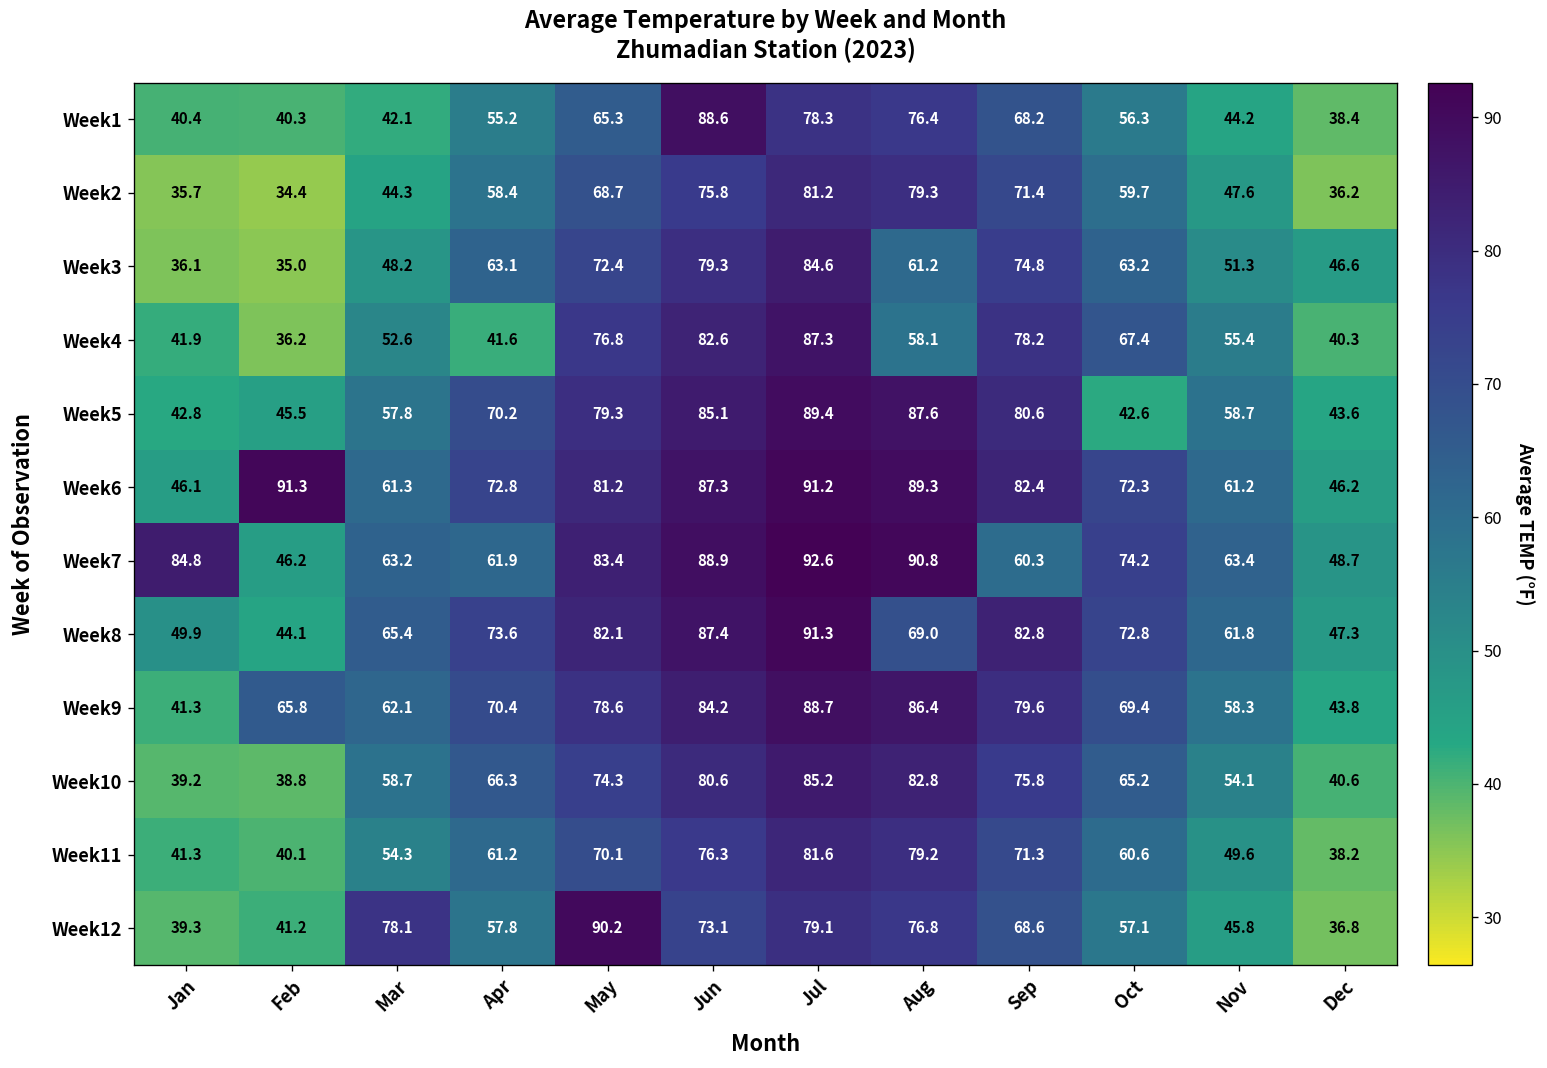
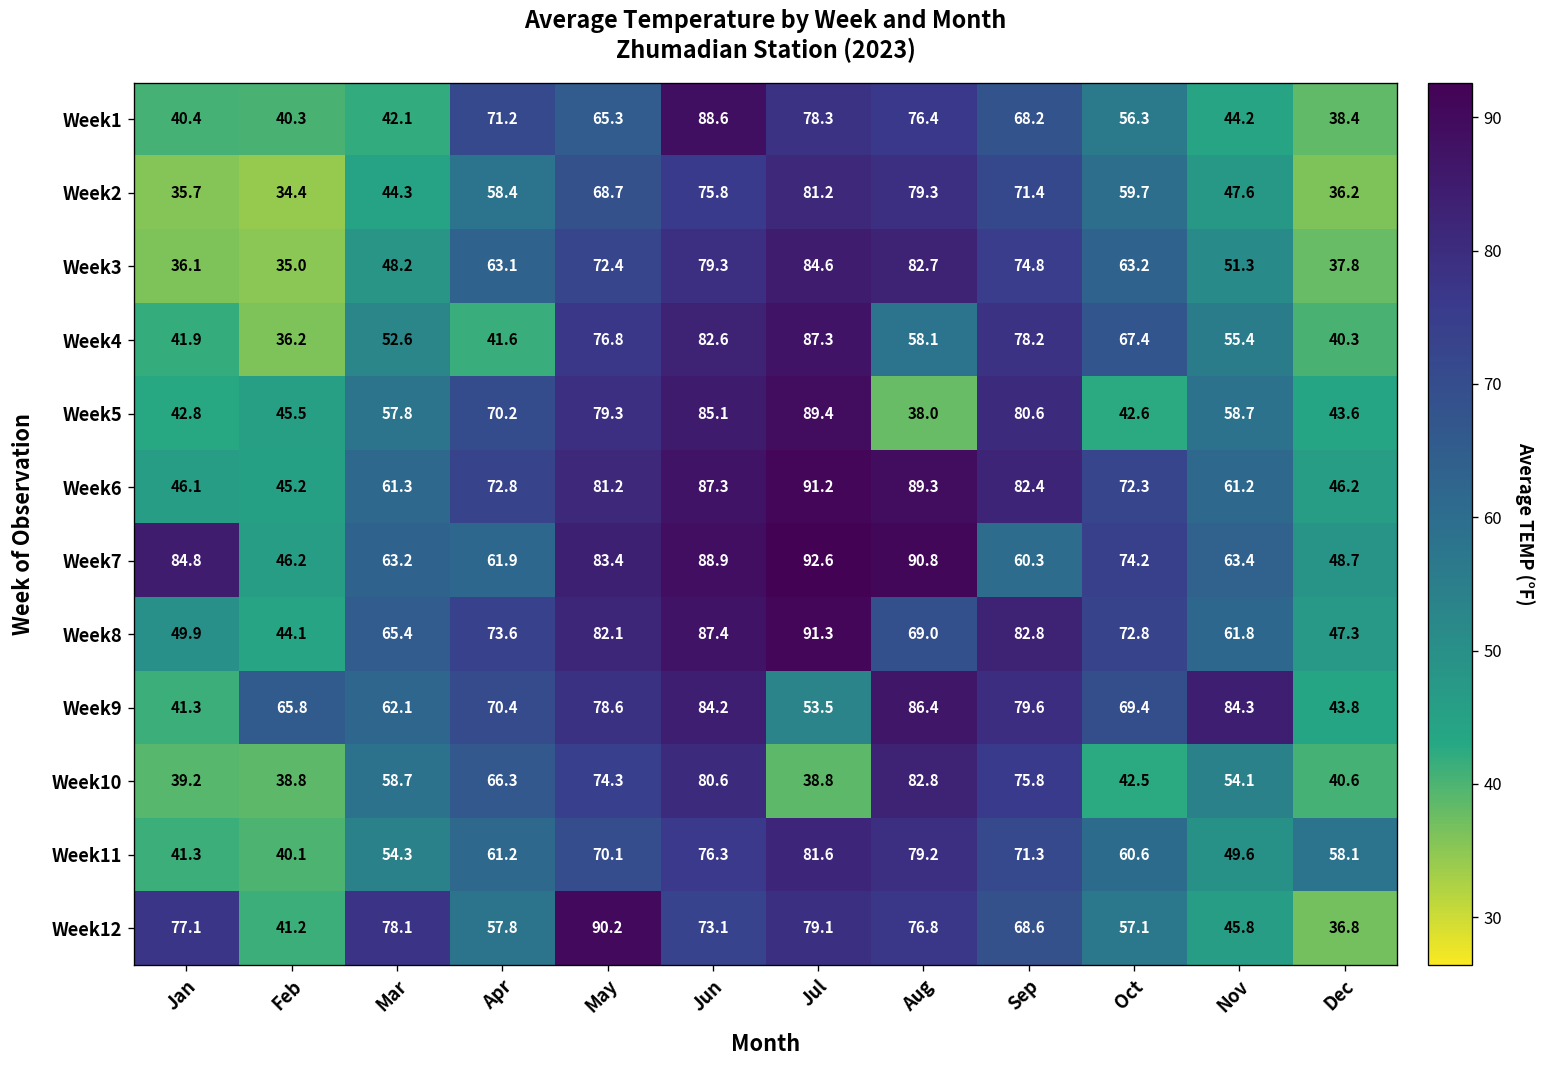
Week1, Apr: 55.2 -> 71.2
Week3, Aug: 61.2 -> 82.7
Week3, Dec: 46.6 -> 37.8
Week5, Aug: 87.6 -> 38.0
Week6, Feb: 91.3 -> 45.2
Week9, Jul: 88.7 -> 53.5
Week9, Nov: 58.3 -> 84.3
Week10, Jul: 85.2 -> 38.8
Week10, Oct: 65.2 -> 42.5
Week11, Dec: 38.2 -> 58.1
Week12, Jan: 39.3 -> 77.1
